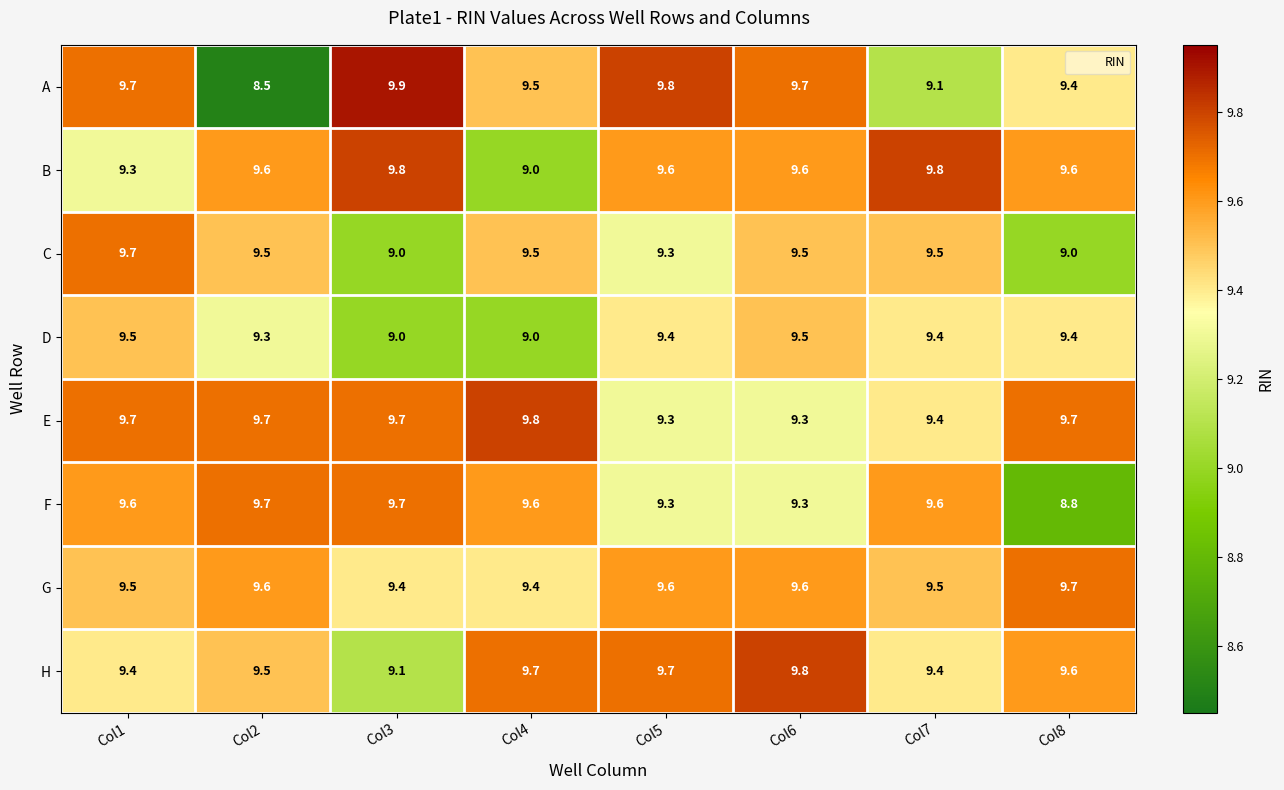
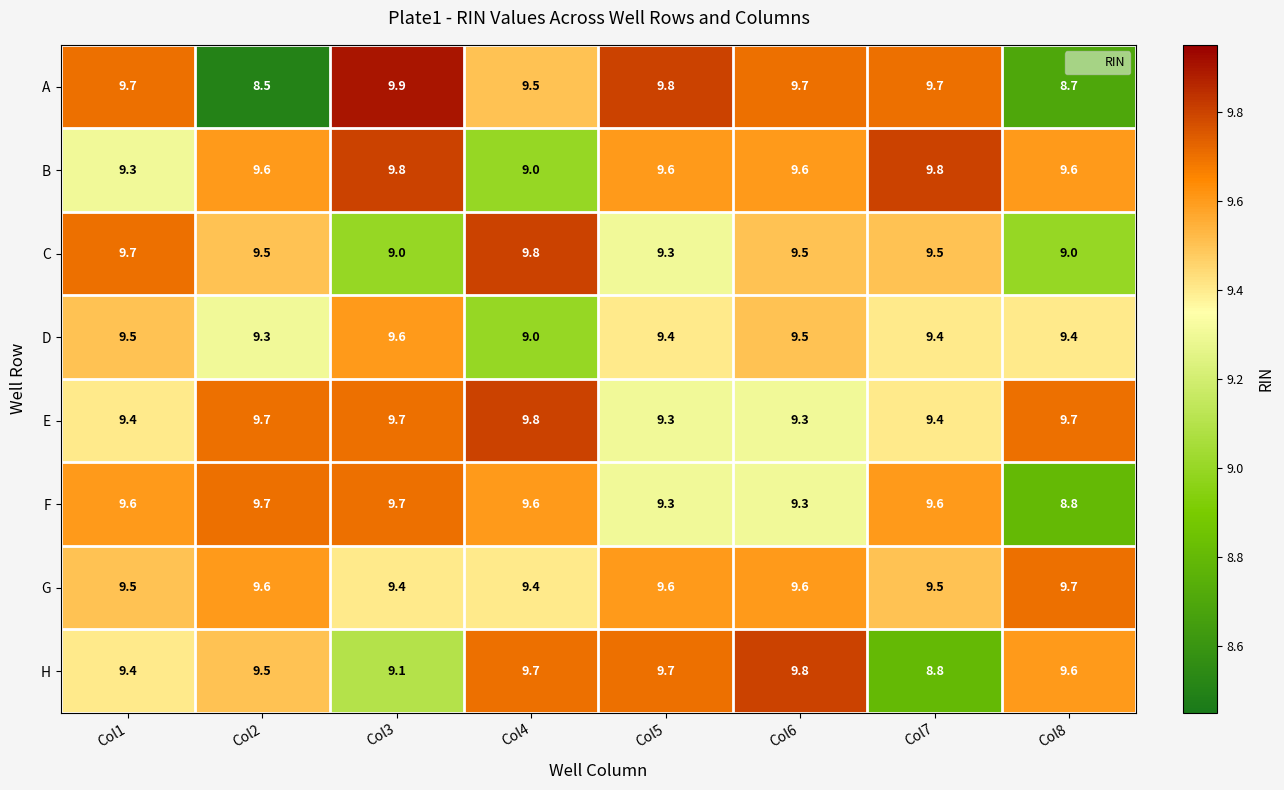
A, Col7: 9.1 -> 9.7
A, Col8: 9.4 -> 8.7
C, Col4: 9.5 -> 9.8
D, Col3: 9.0 -> 9.6
E, Col1: 9.7 -> 9.4
H, Col7: 9.4 -> 8.8
